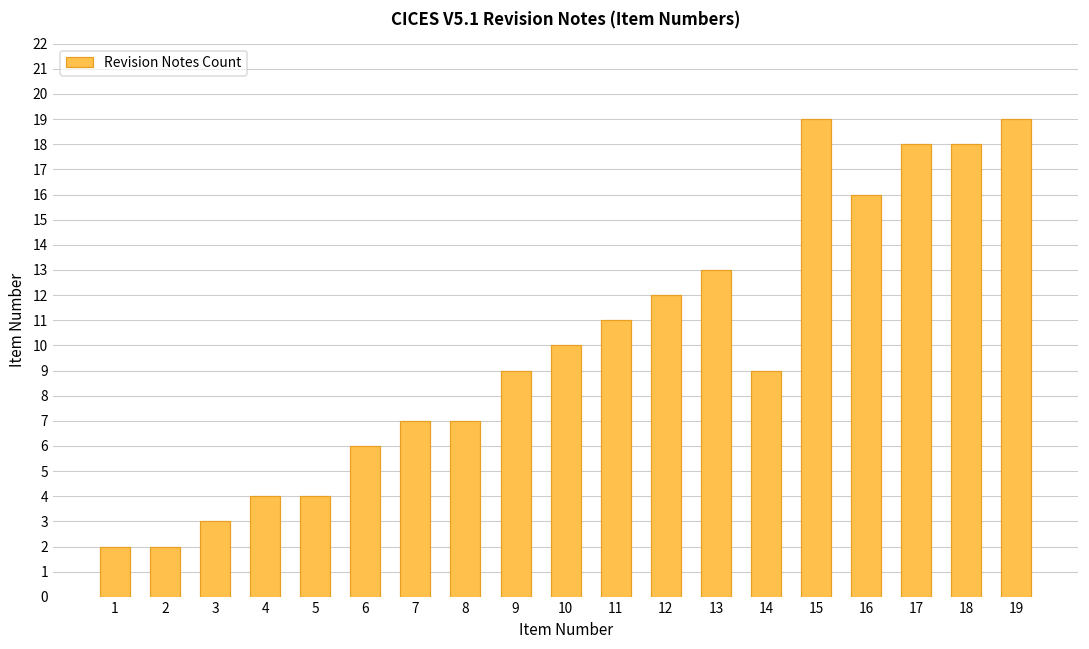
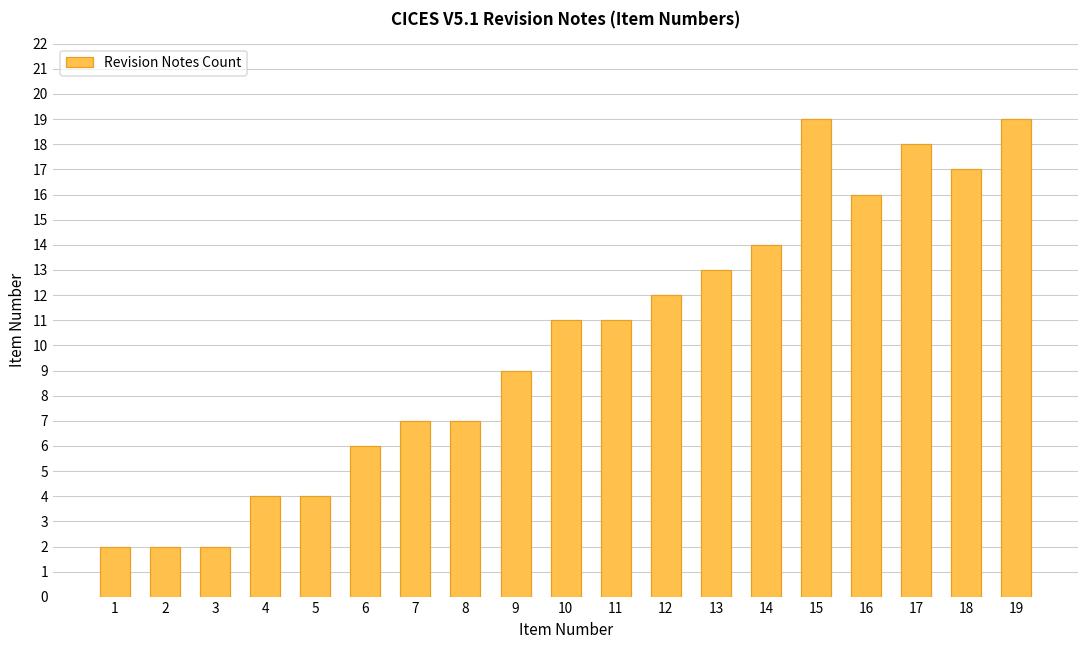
3: 3 -> 2
10: 10 -> 11
14: 9 -> 14
18: 18 -> 17
